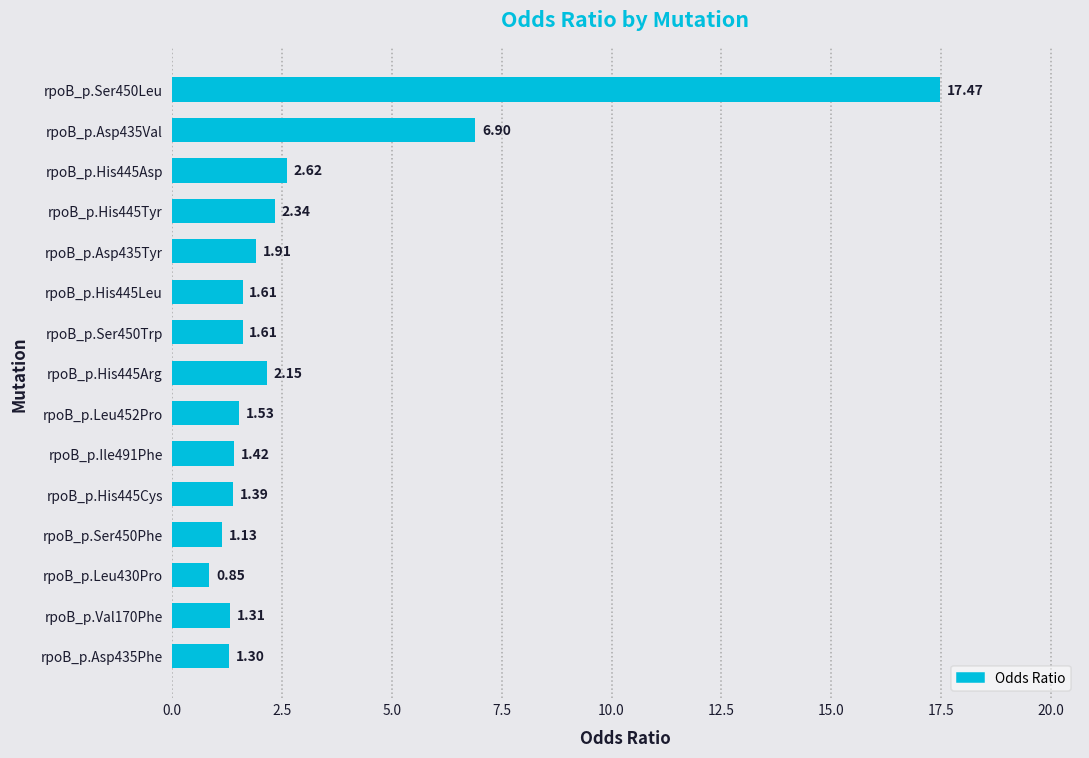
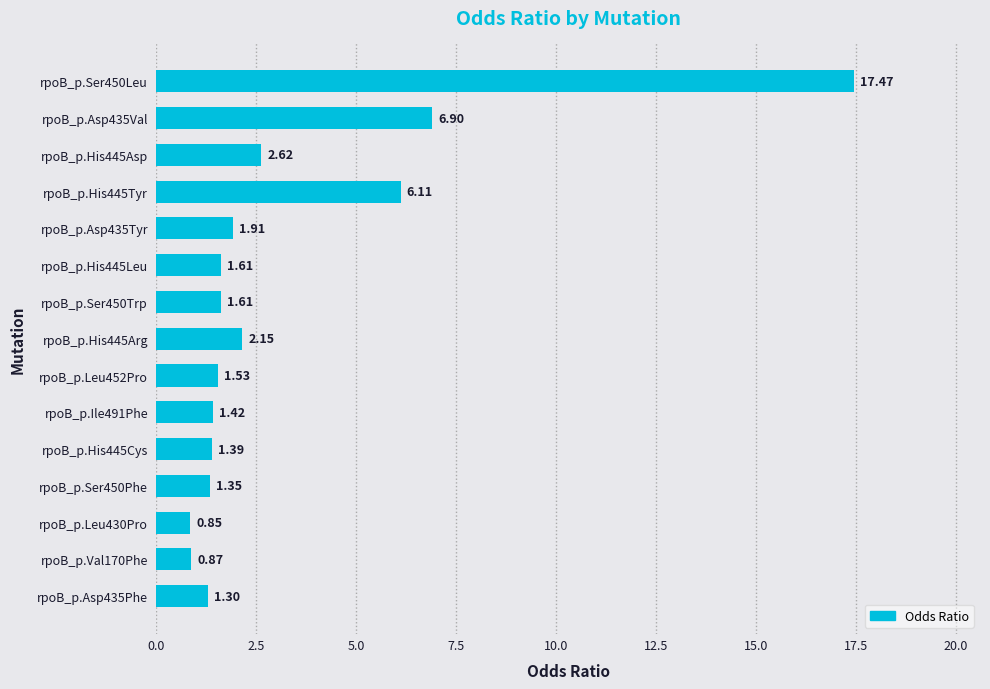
rpoB_p.His445Tyr: 2.34 -> 6.11
rpoB_p.Ser450Phe: 1.13 -> 1.35
rpoB_p.Val170Phe: 1.31 -> 0.87
